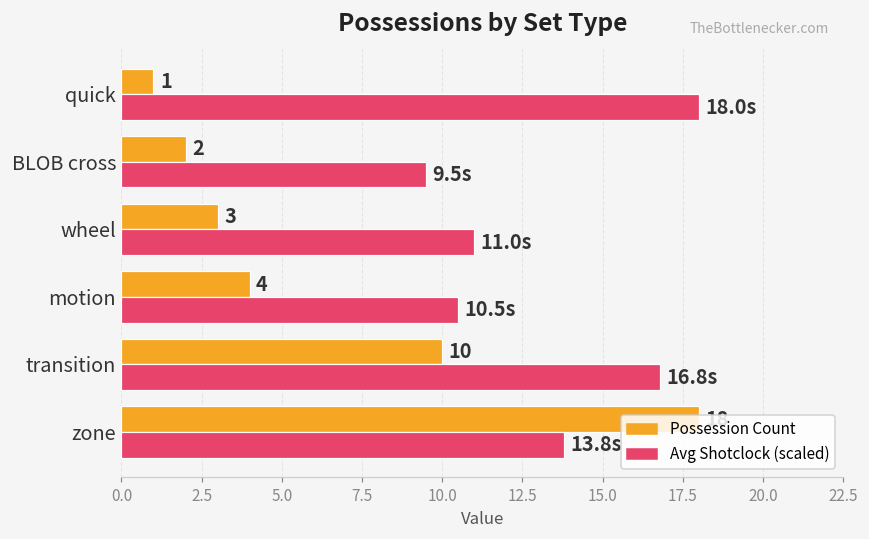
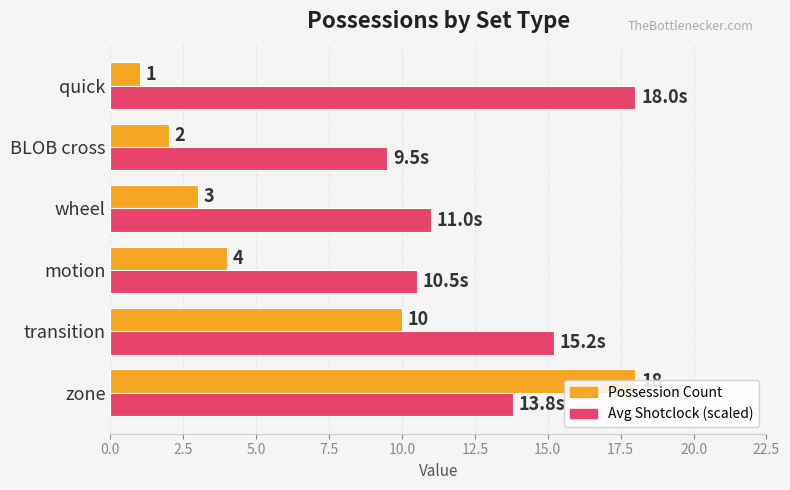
Avg Shotclock (scaled), transition: 16.8s -> 15.2s
